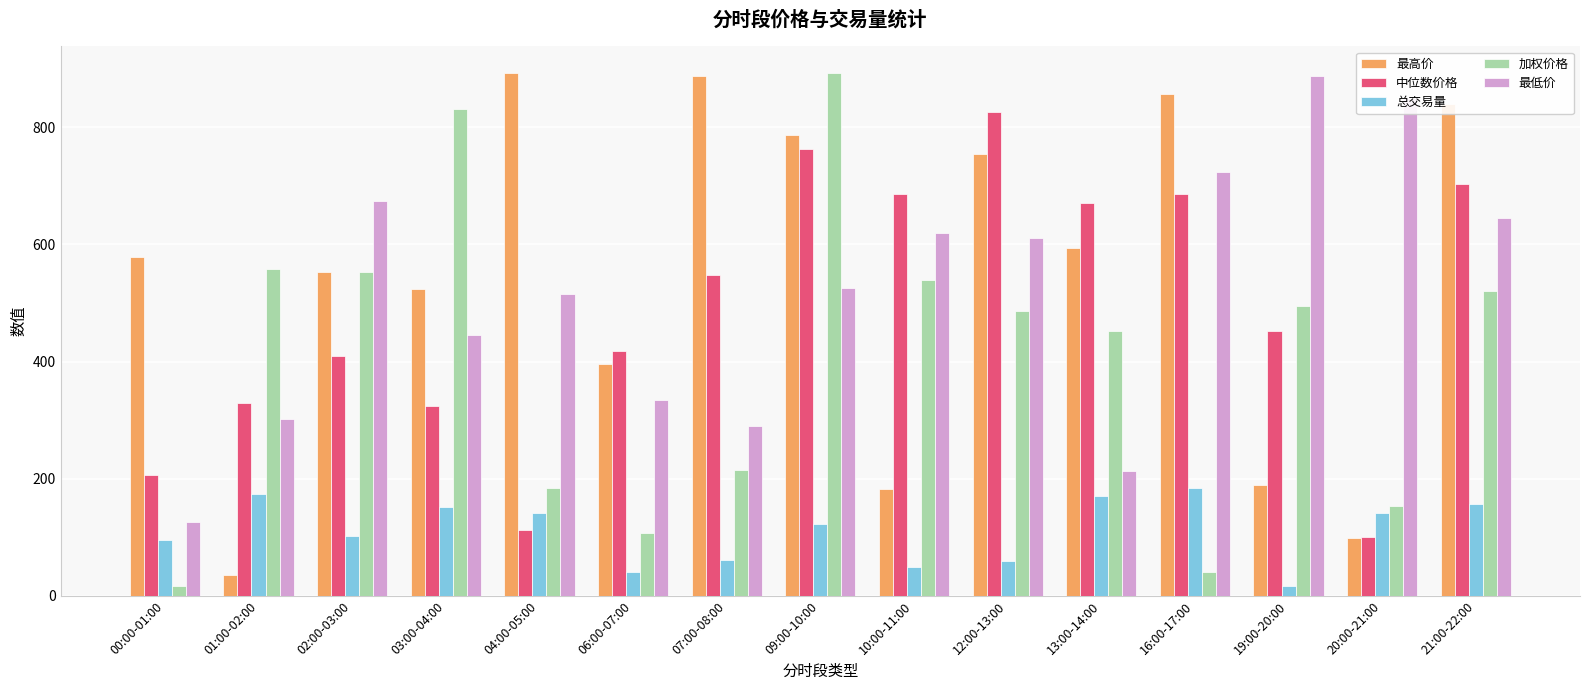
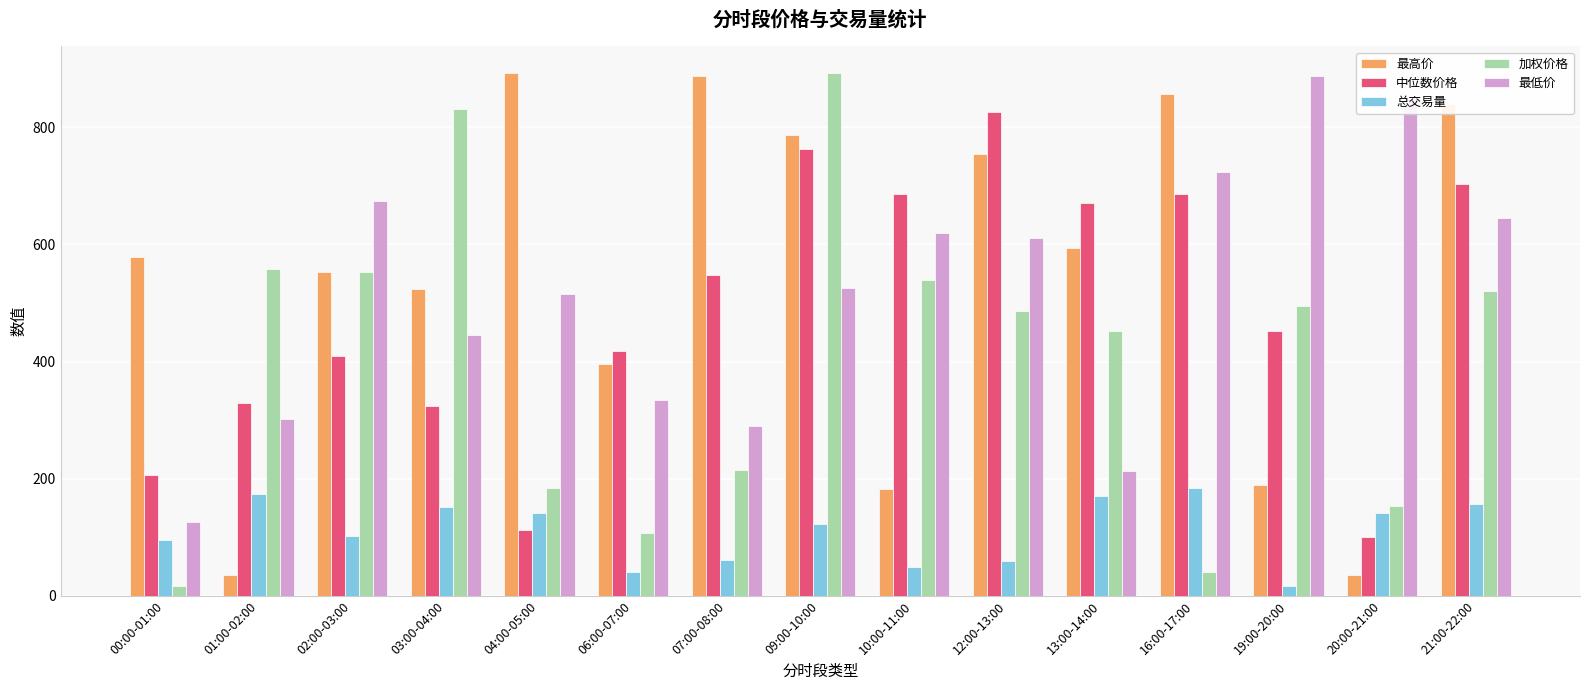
最高价, 20:00-21:00: 100 -> 40
